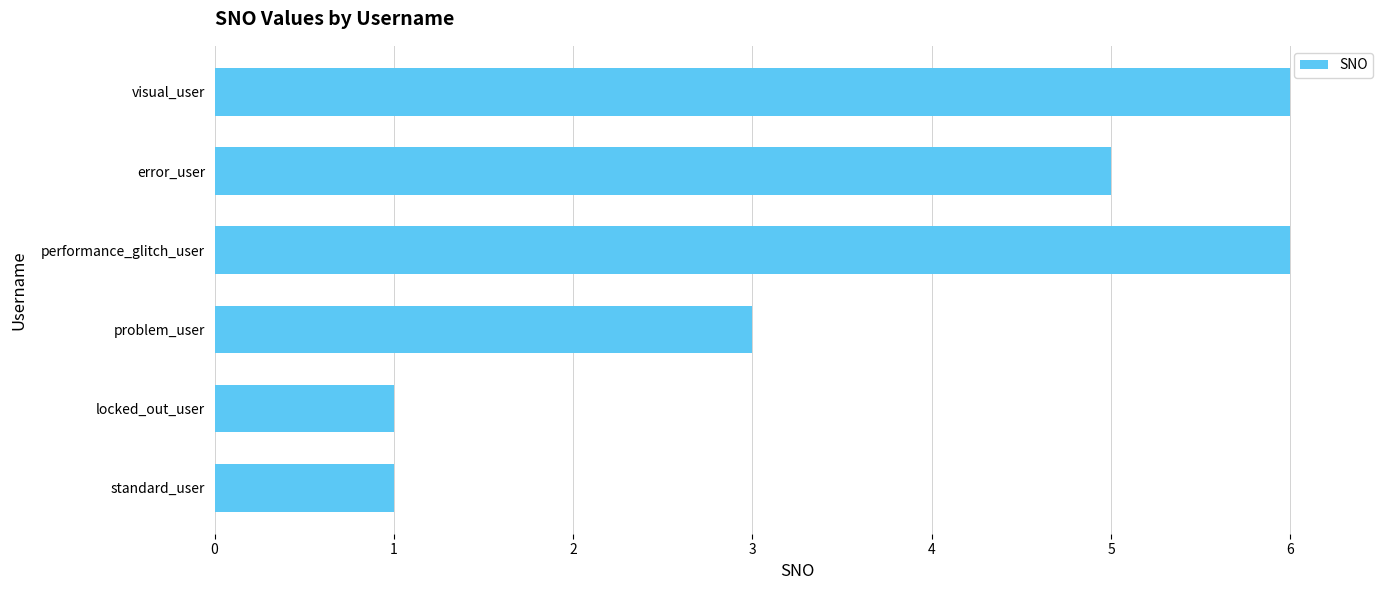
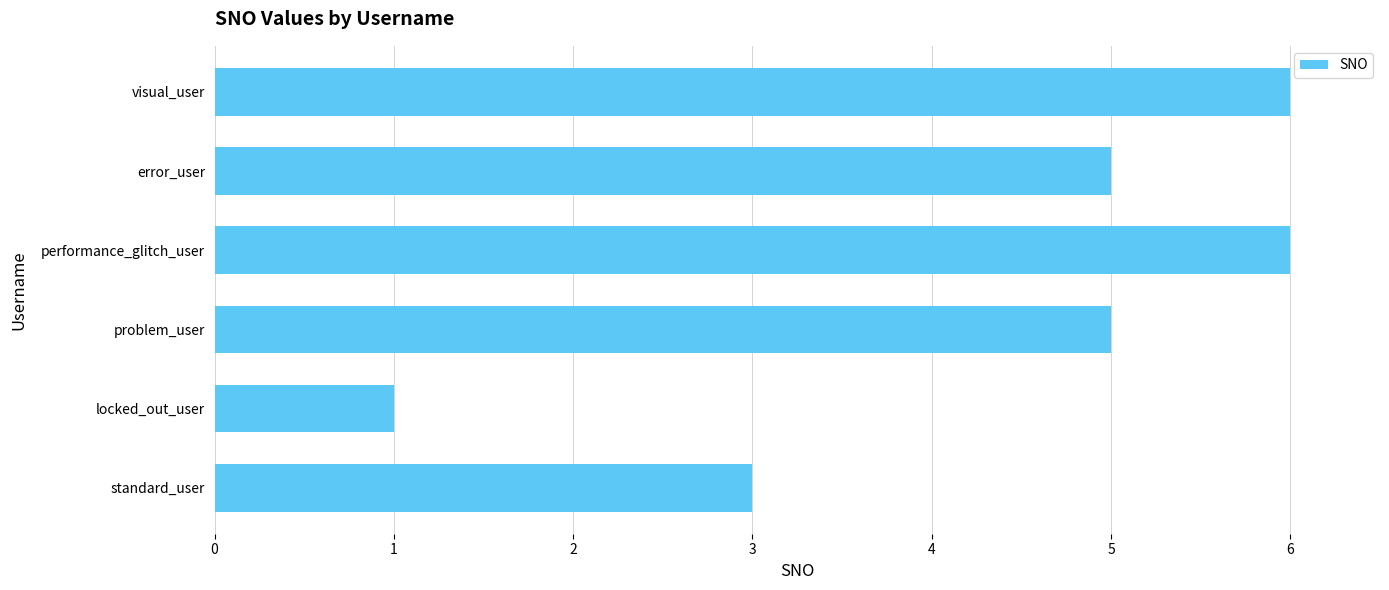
problem_user: 3 -> 5
standard_user: 1 -> 3
